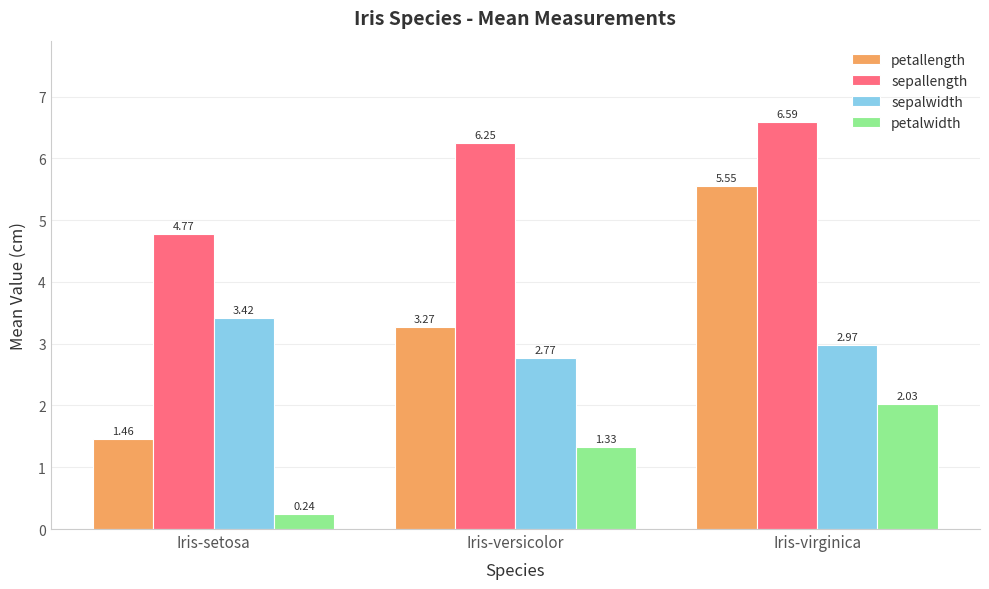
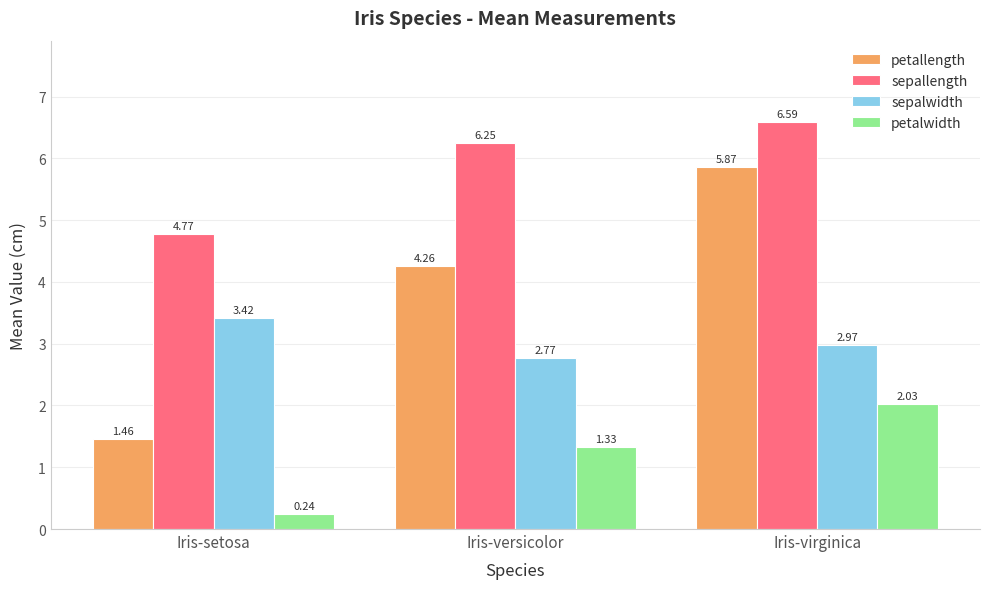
petallength, Iris-versicolor: 3.27 -> 4.26
petallength, Iris-virginica: 5.55 -> 5.87
